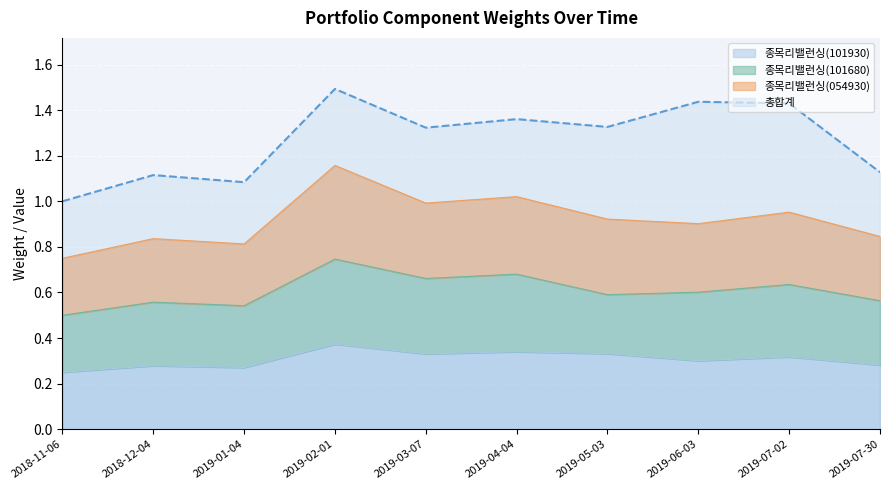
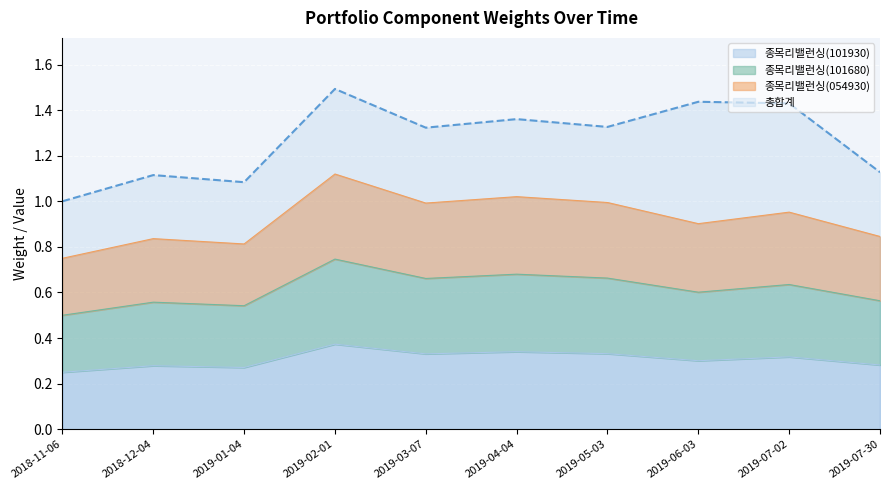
종목리밸런싱(054930), 2019-02-01: 0.41 -> 0.37
종목리밸런싱(101680), 2019-05-03: 0.26 -> 0.33
